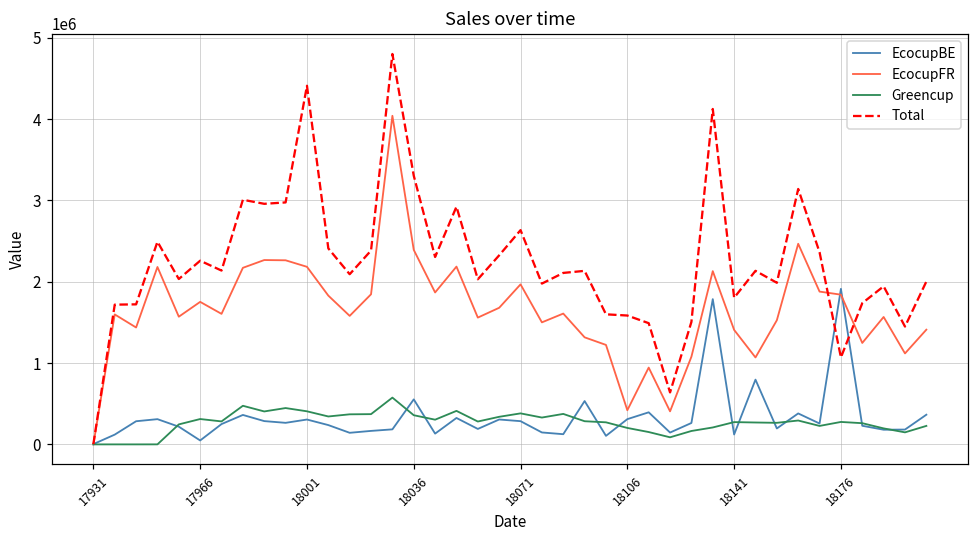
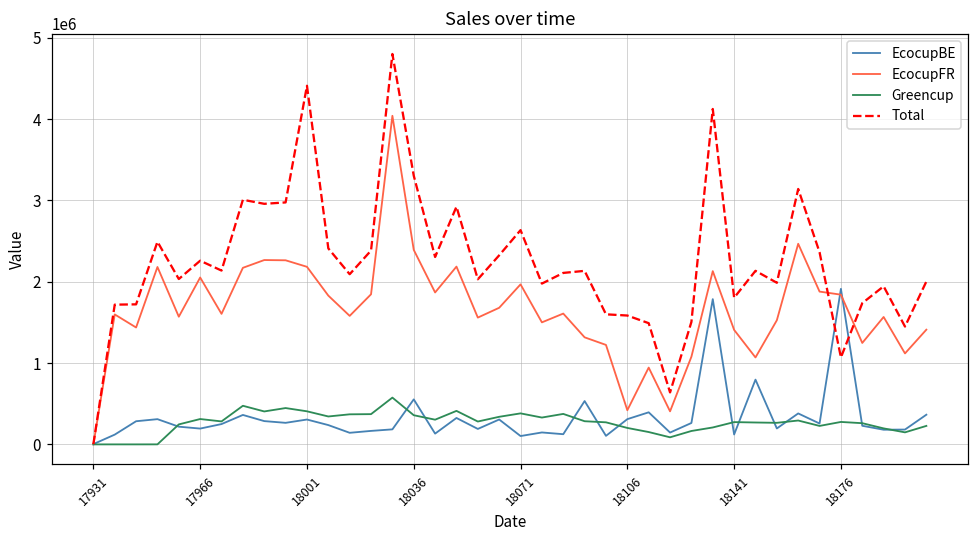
EcocupBE, 17966: 0 -> 200000
EcocupFR, 17966: 1800000 -> 2100000
EcocupBE, 18071: 300000 -> 100000
